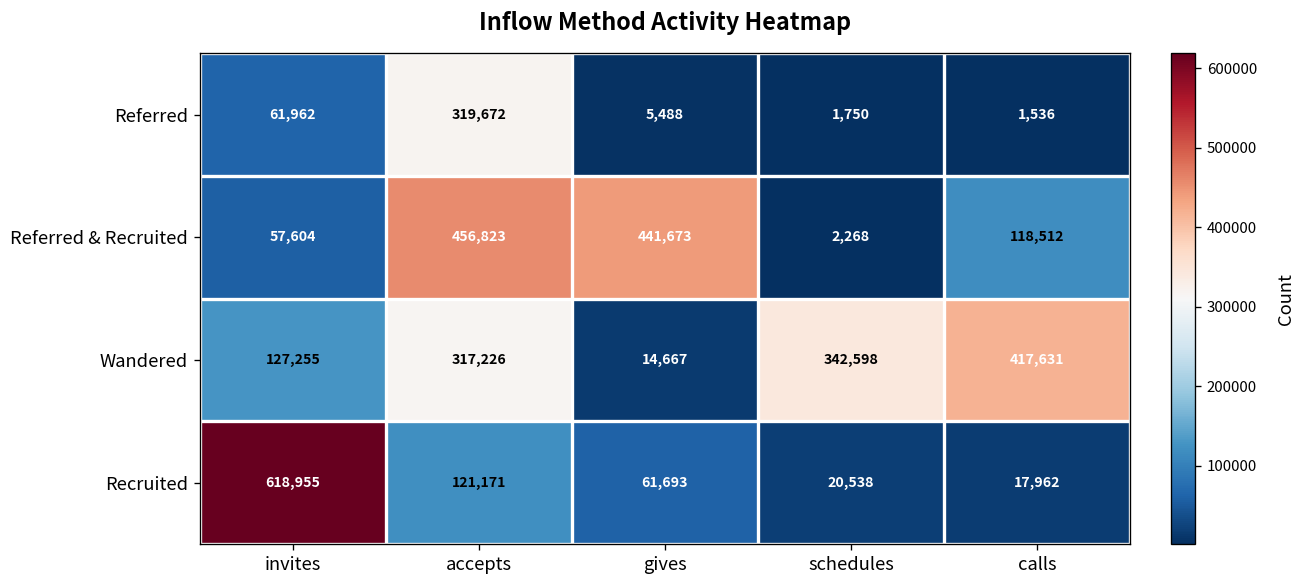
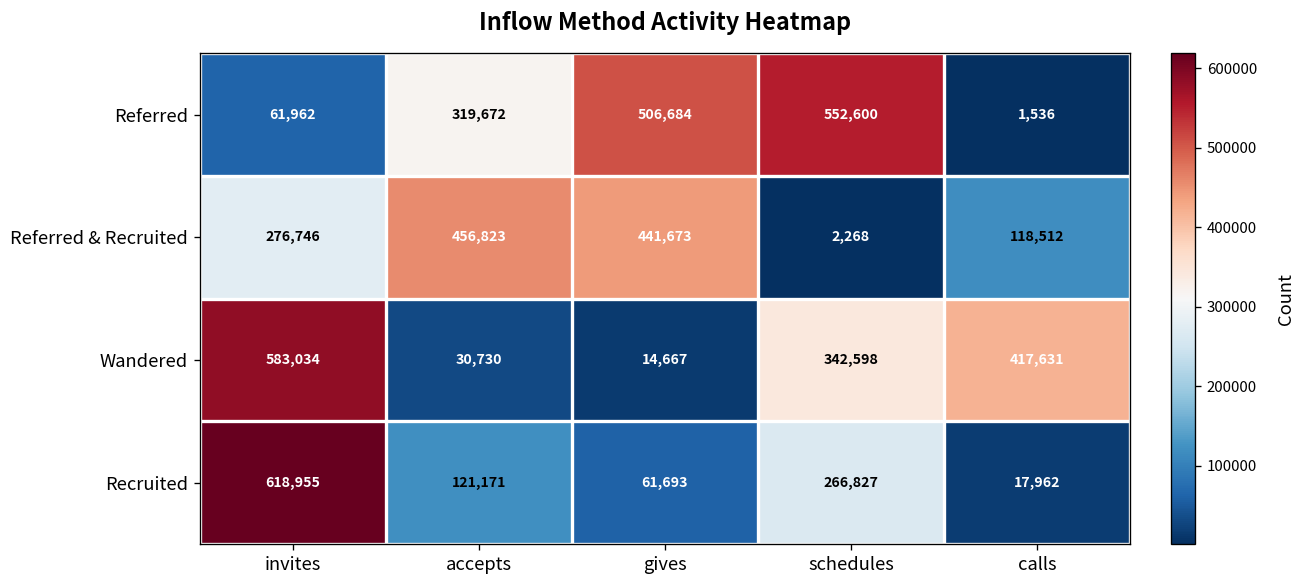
Referred, gives: 5,488 -> 506,684
Referred, schedules: 1,750 -> 552,600
Referred & Recruited, invites: 57,604 -> 276,746
Wandered, invites: 127,255 -> 583,034
Wandered, accepts: 317,226 -> 30,730
Recruited, schedules: 20,538 -> 266,827
